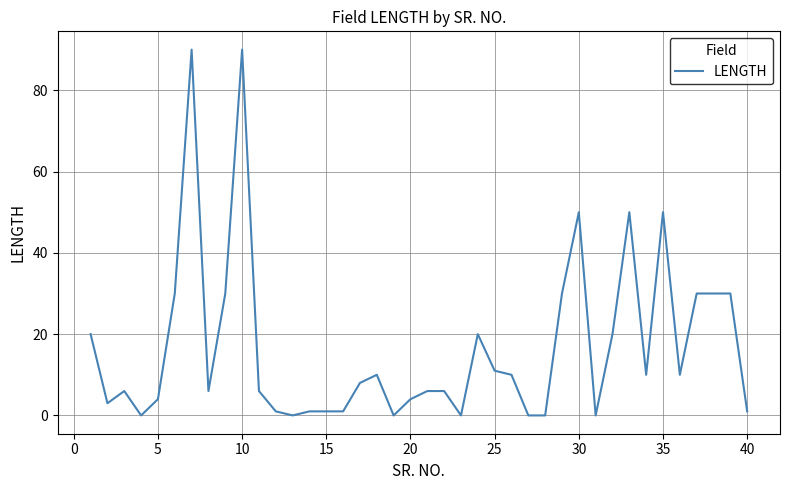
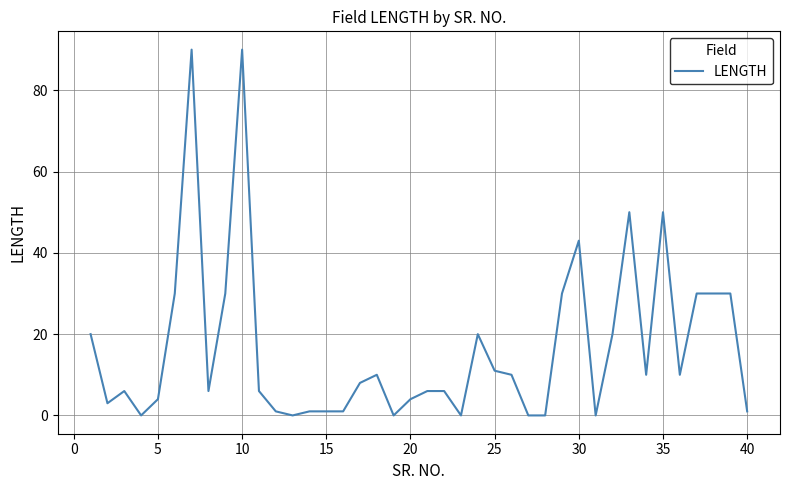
30: 50 -> 43
